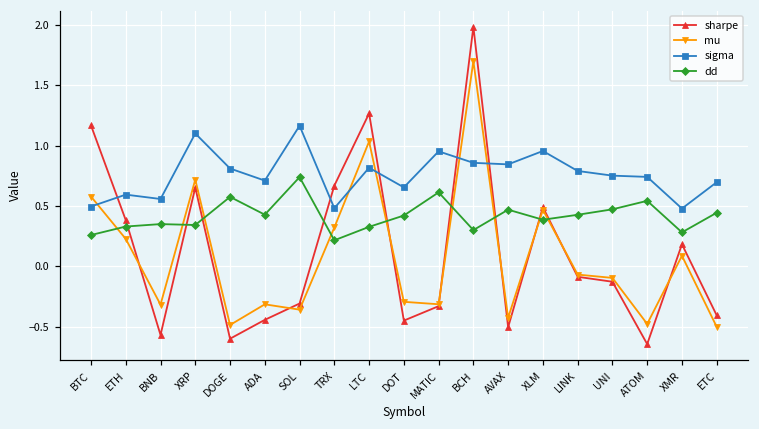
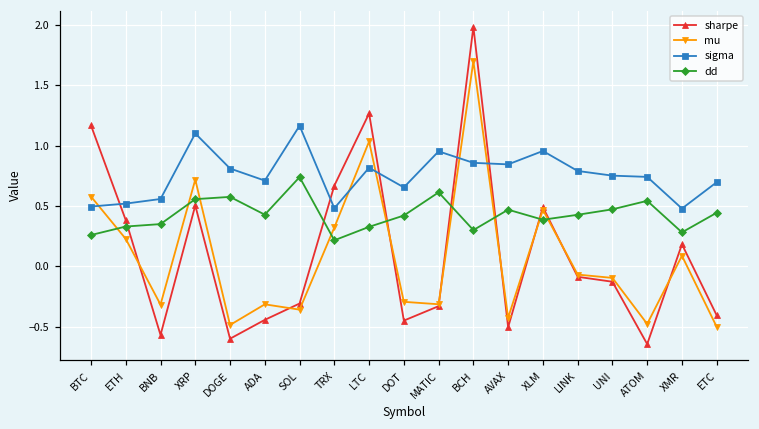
sigma, ETH: 0.59 -> 0.52
sharpe, XRP: 0.65 -> 0.50
dd, XRP: 0.34 -> 0.56
